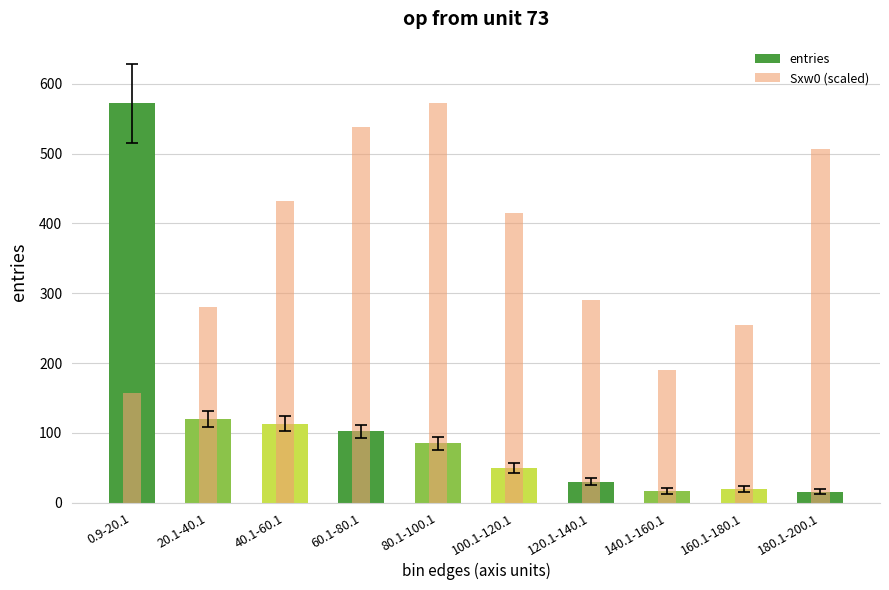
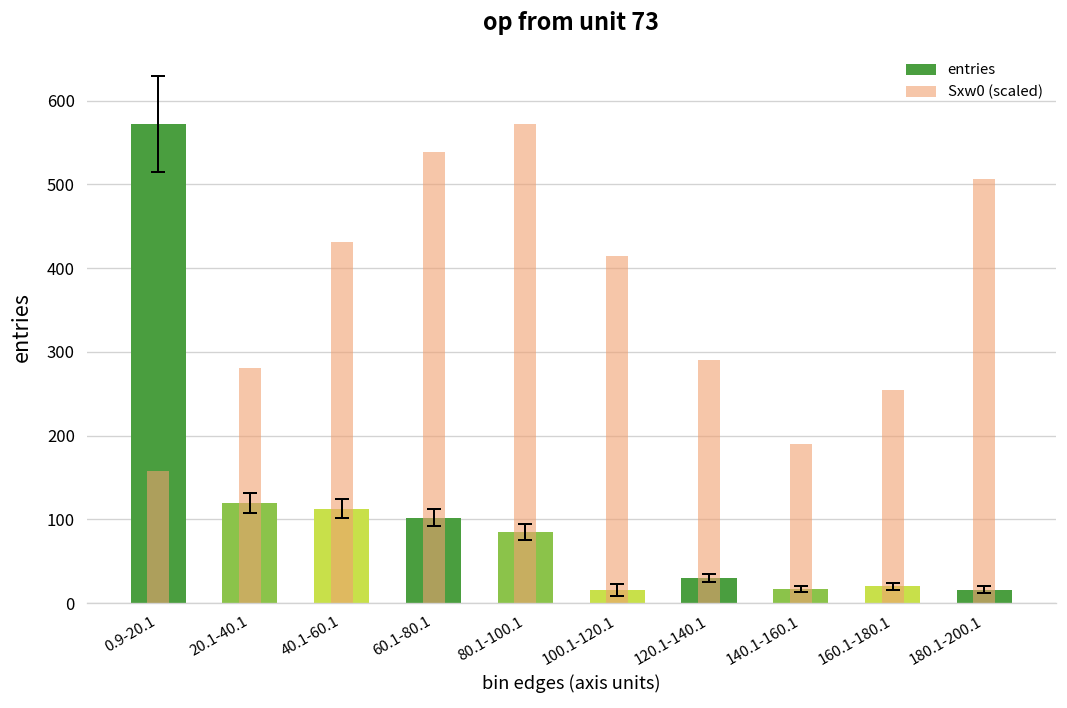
entries, 100.1-120.1: 50 -> 20
